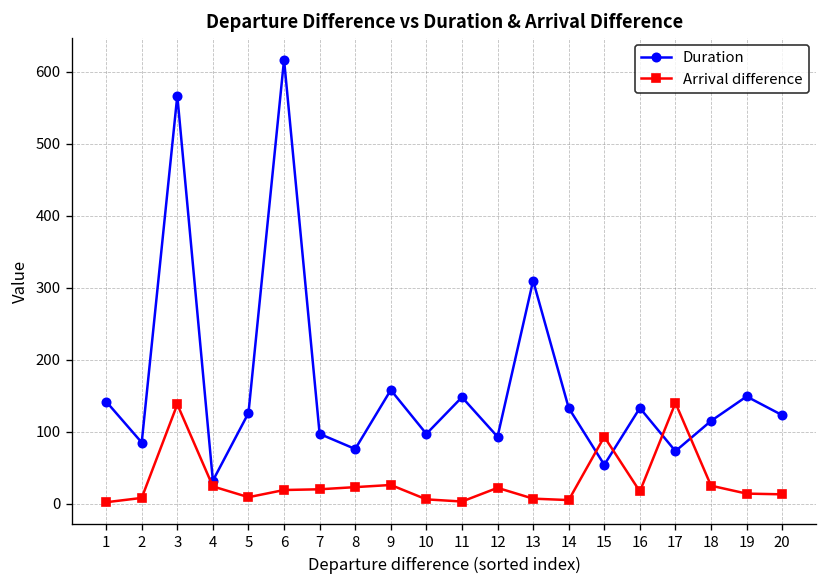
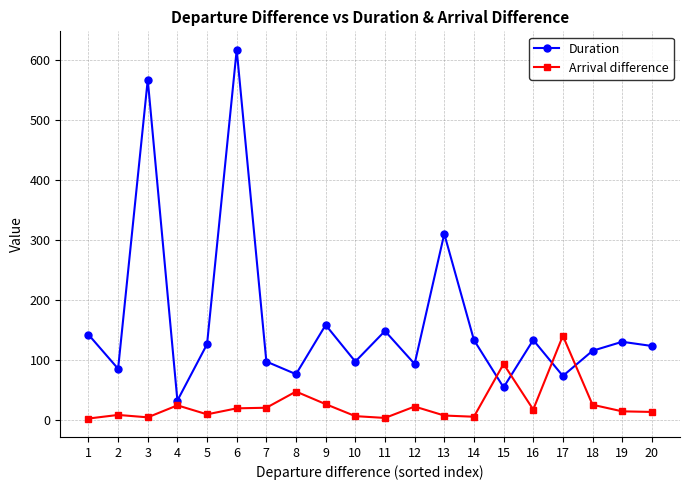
Arrival difference, 3: 140 -> 0
Arrival difference, 8: 20 -> 50
Duration, 19: 150 -> 130
